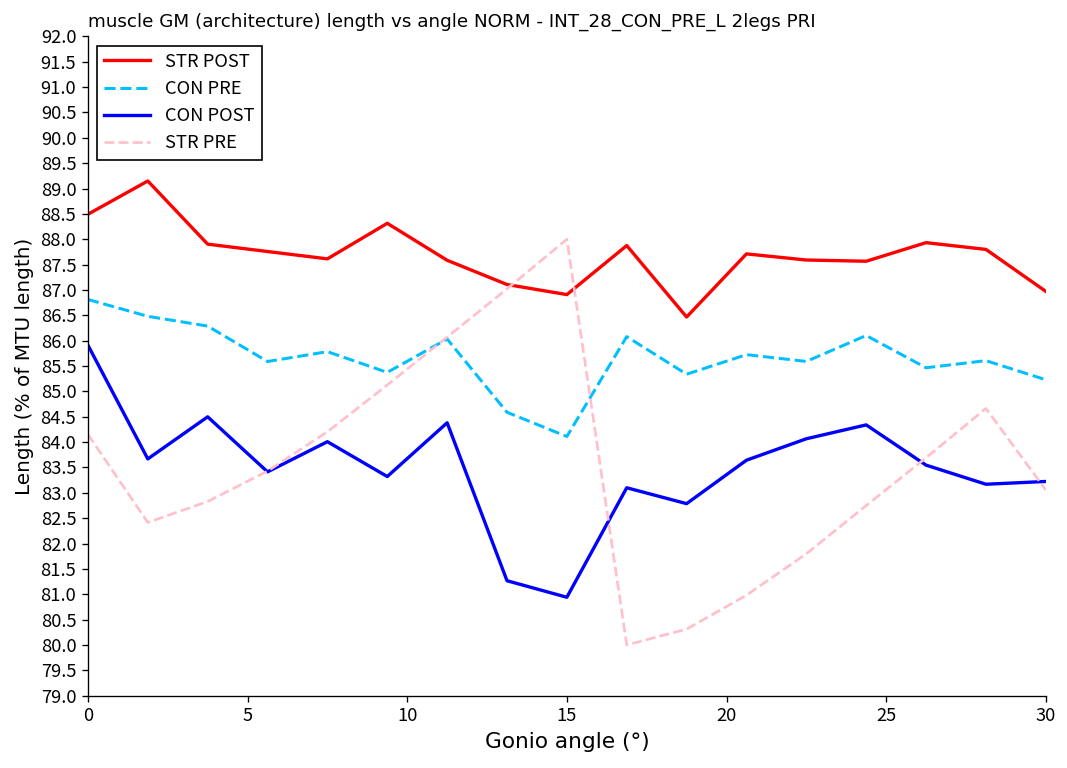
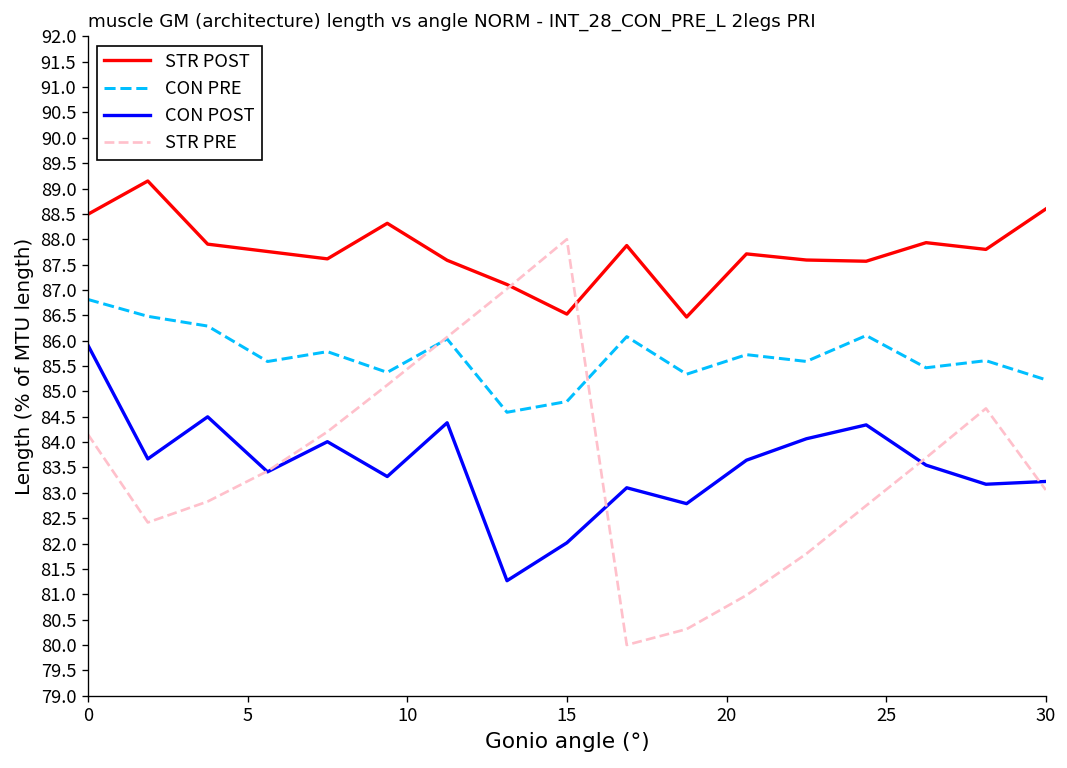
STR POST, 15: 86.9 -> 86.5
CON PRE, 15: 84.1 -> 84.8
CON POST, 15: 80.9 -> 82.0
STR POST, 30: 87.0 -> 88.6
